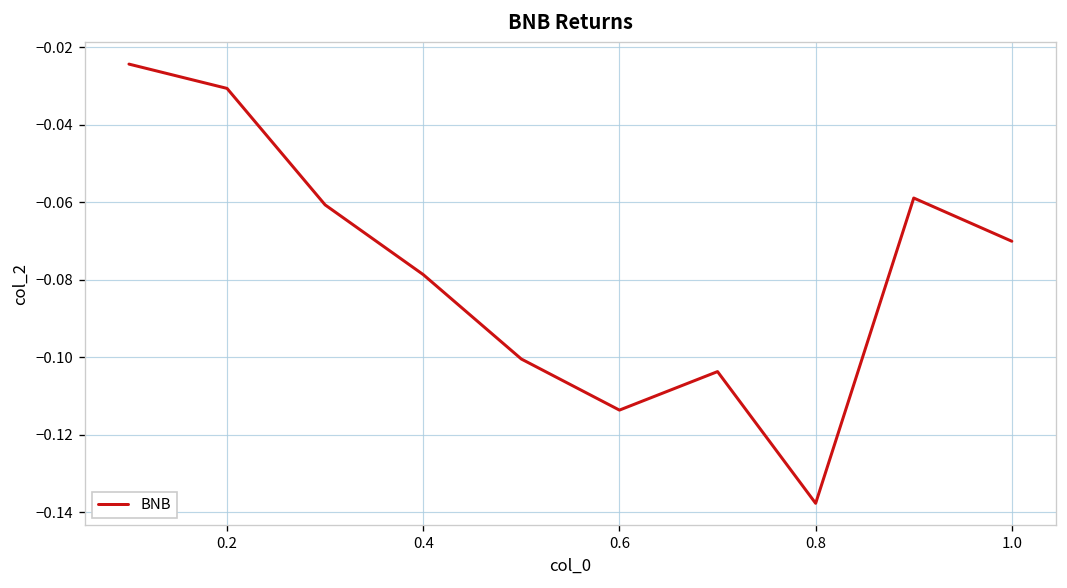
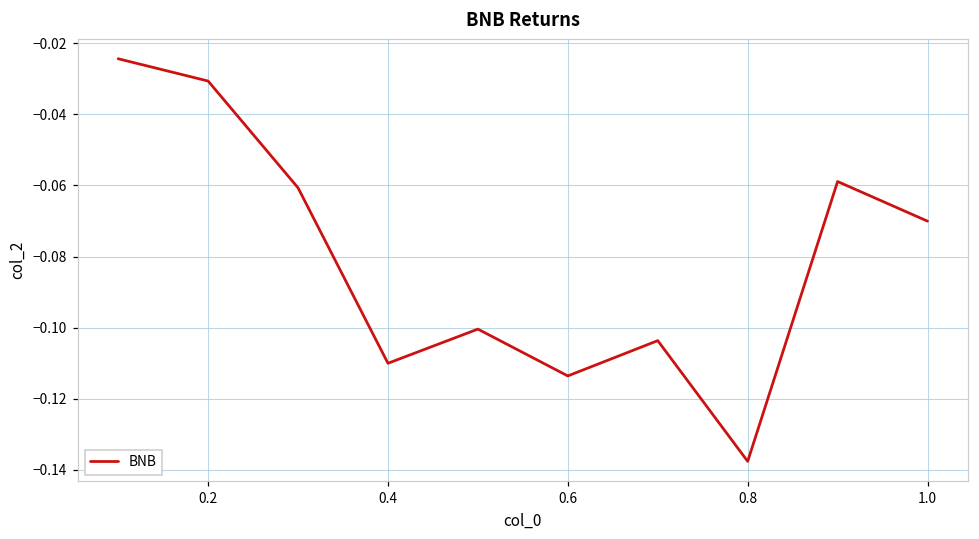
0.4: -0.079 -> -0.110
